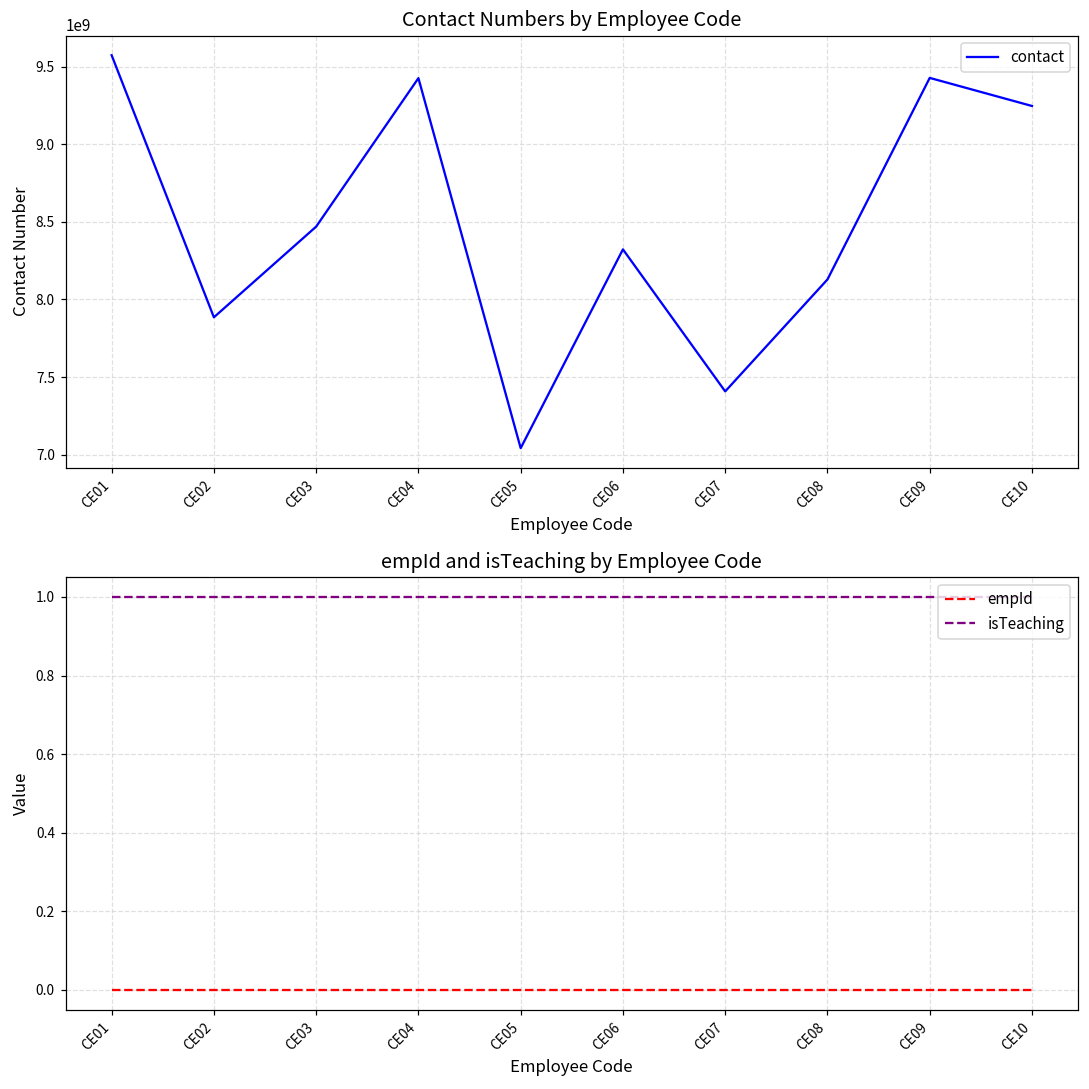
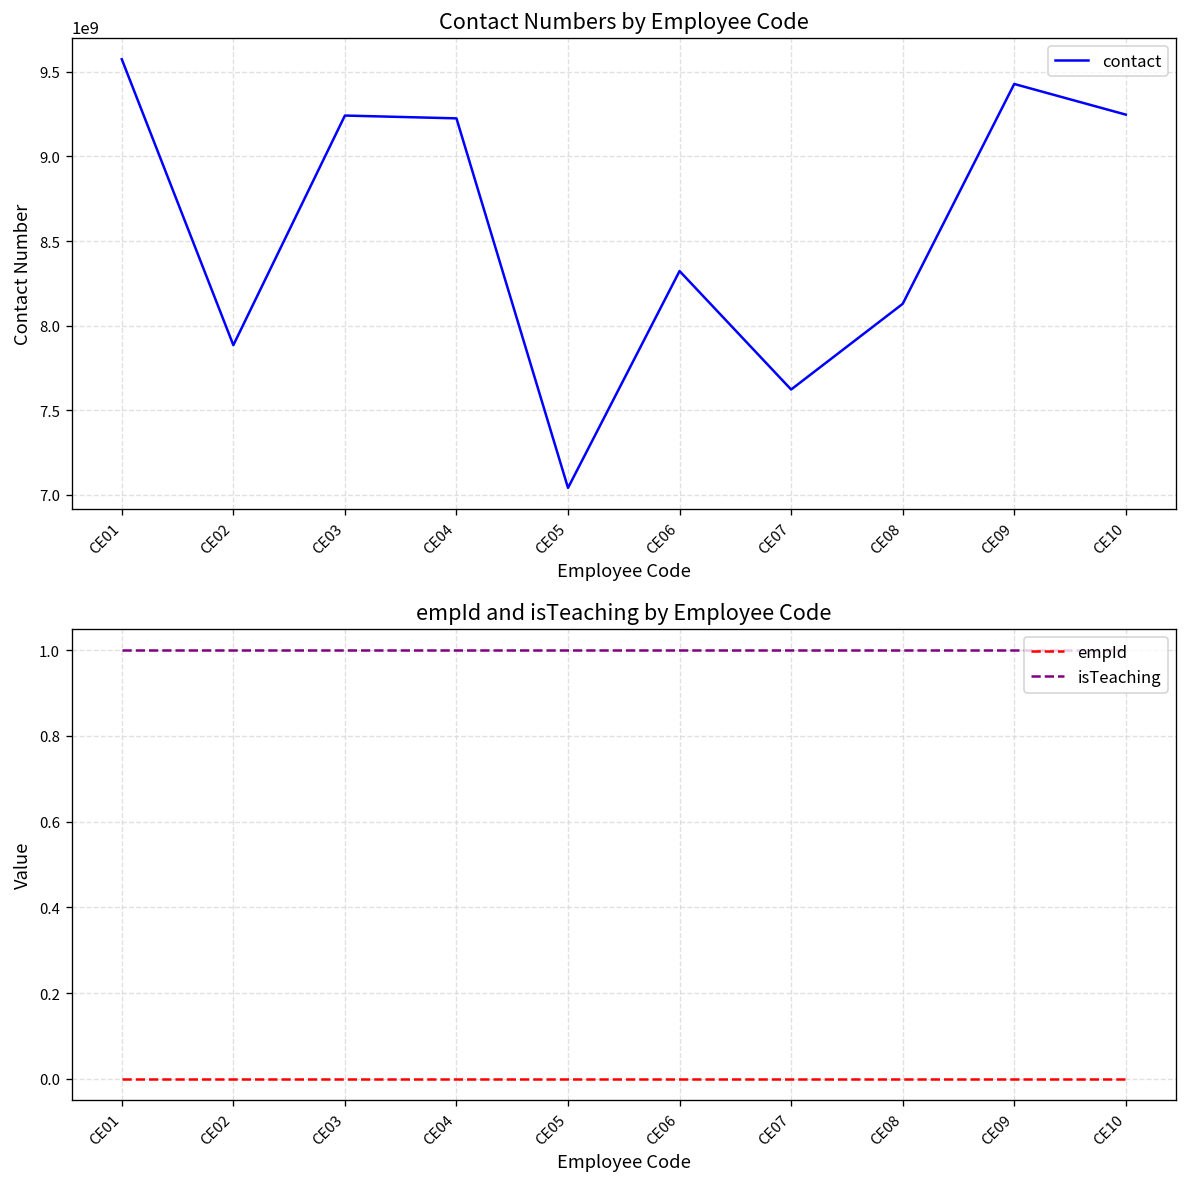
Contact Numbers by Employee Code, CE03: 8470000000 -> 9240000000
Contact Numbers by Employee Code, CE04: 9430000000 -> 9230000000
Contact Numbers by Employee Code, CE07: 7410000000 -> 7620000000
